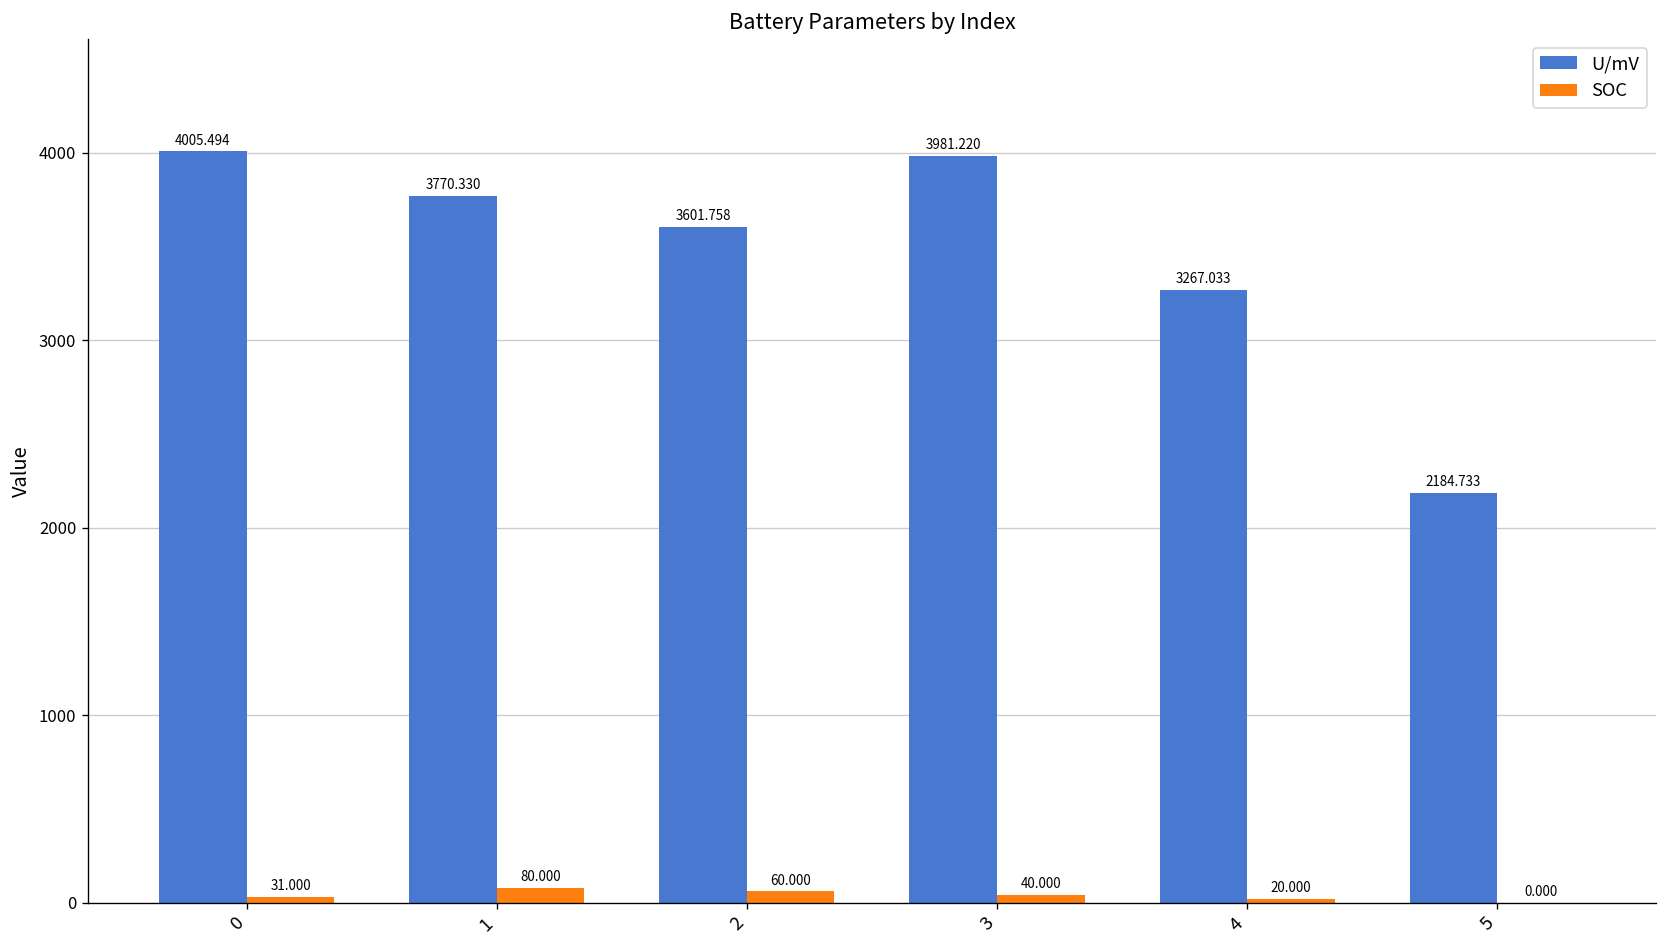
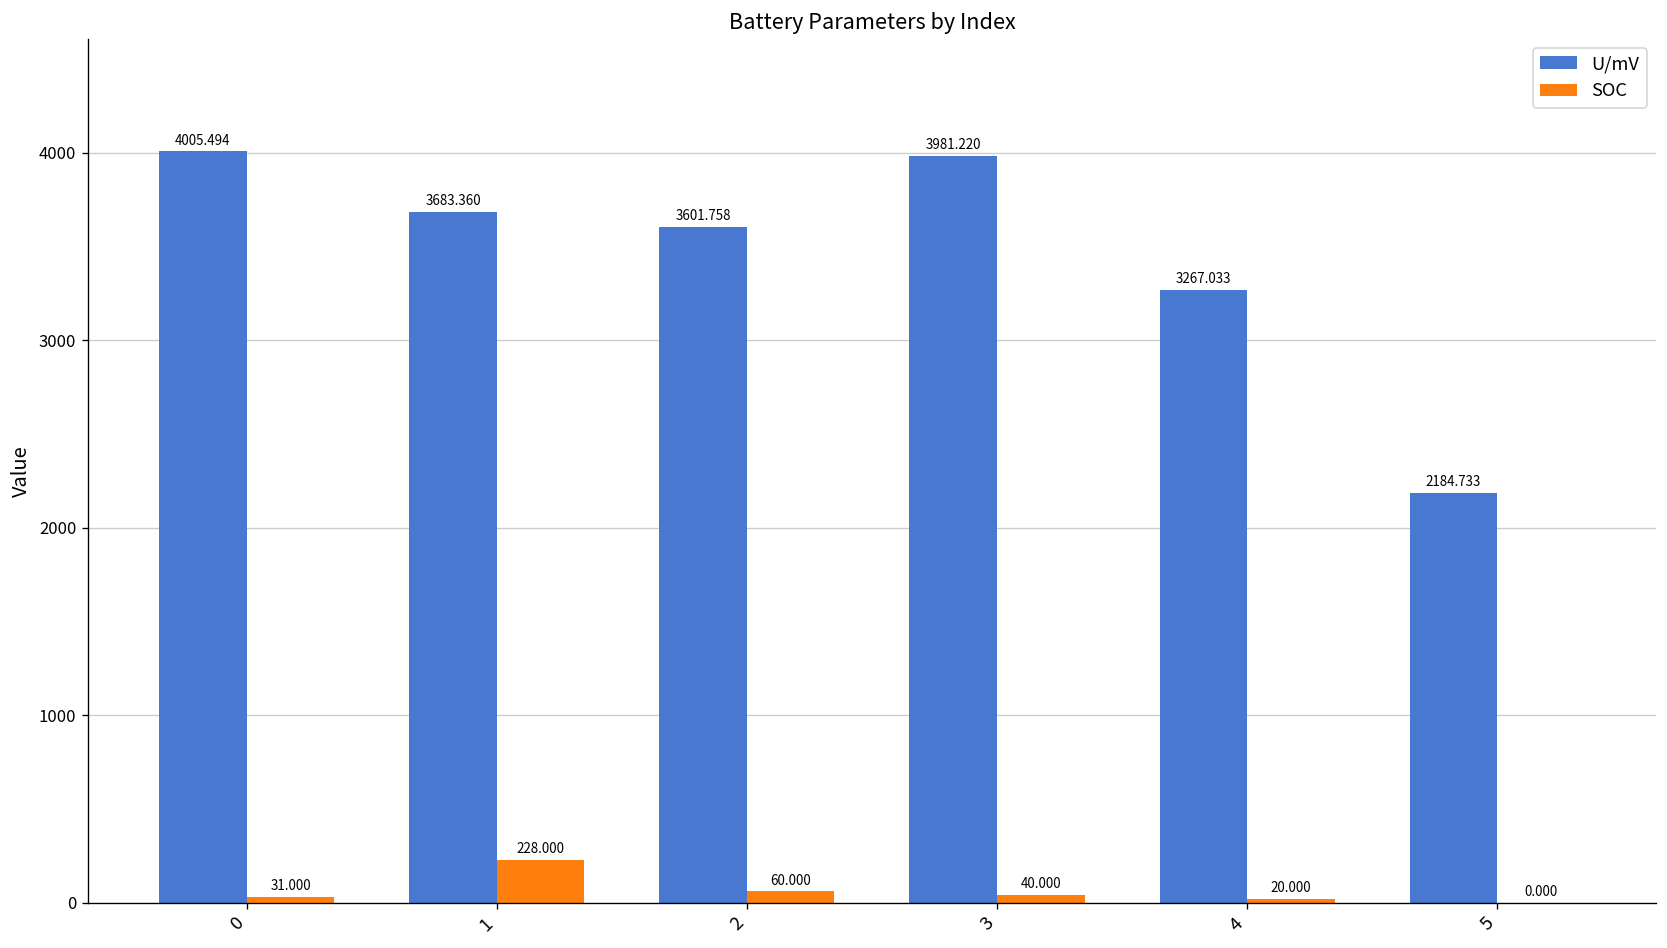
U/mV, 1: 3770.330 -> 3683.360
SOC, 1: 80.000 -> 228.000
